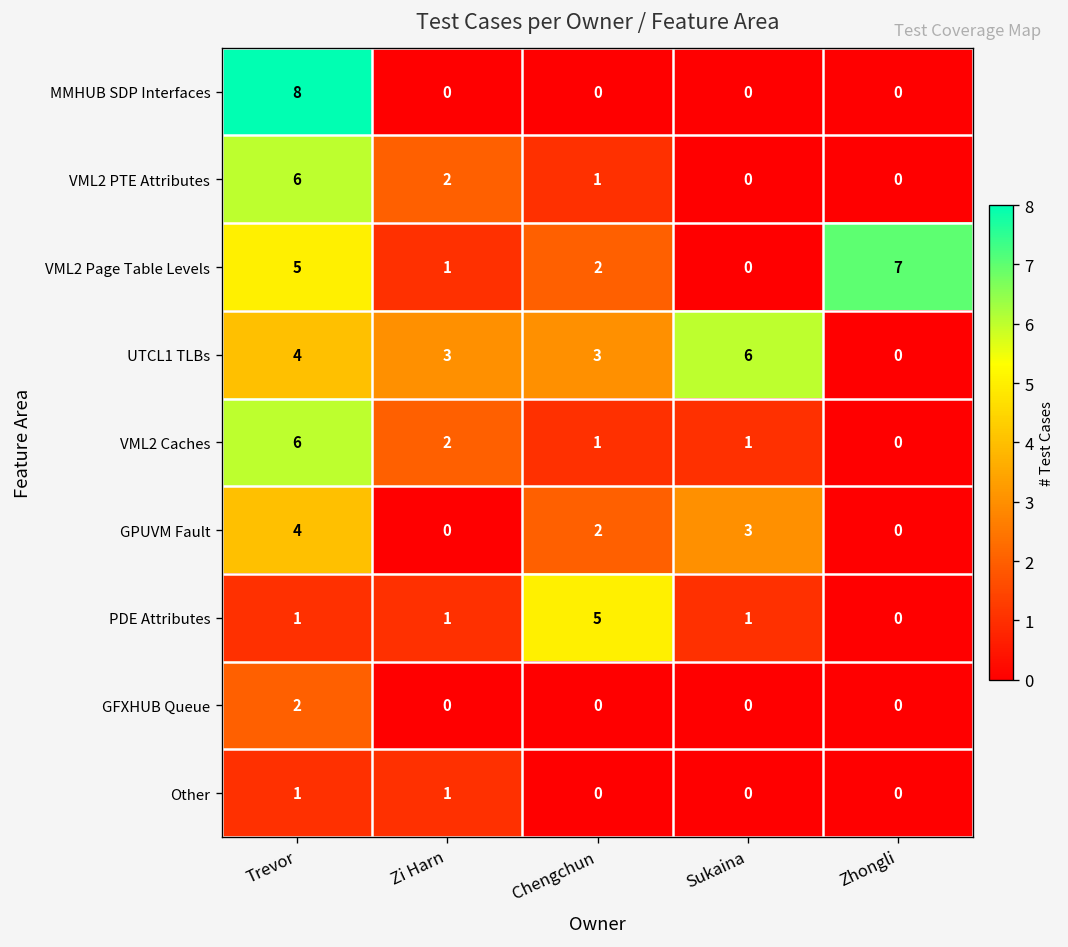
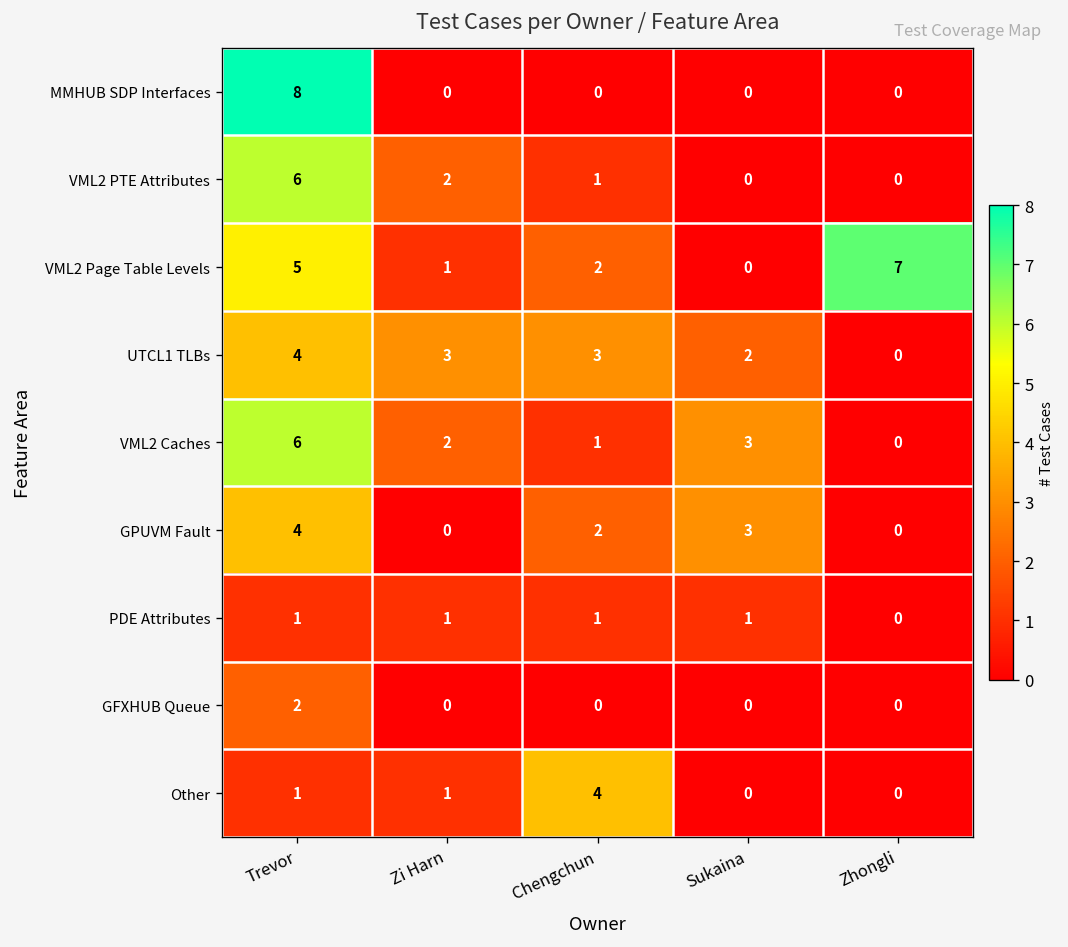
UTCL1 TLBs, Sukaina: 6 -> 2
VML2 Caches, Sukaina: 1 -> 3
PDE Attributes, Chengchun: 5 -> 1
Other, Chengchun: 0 -> 4
